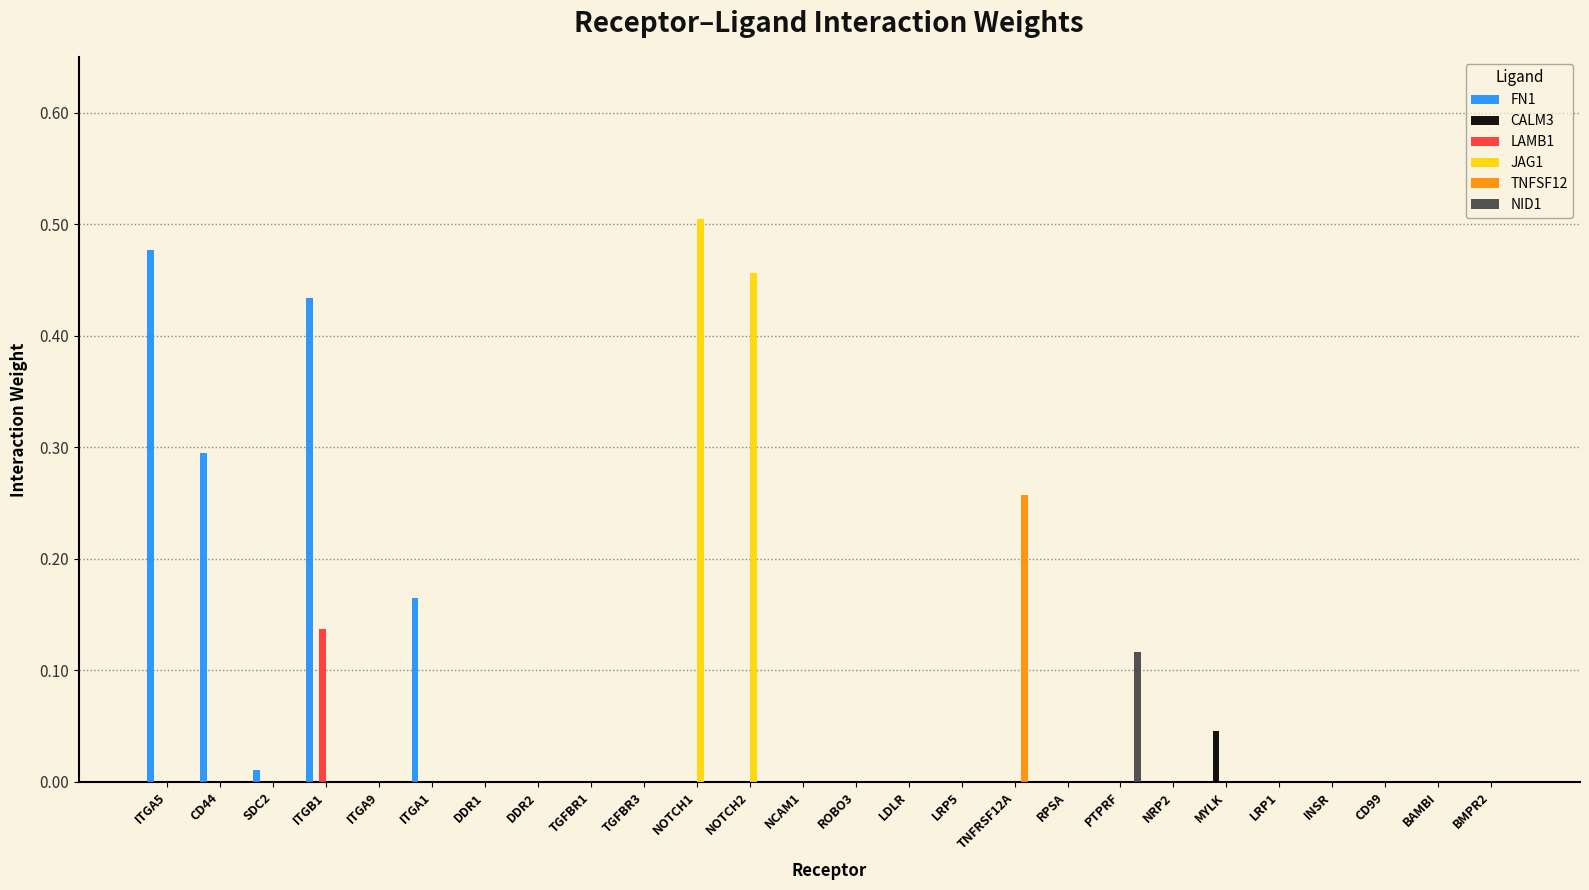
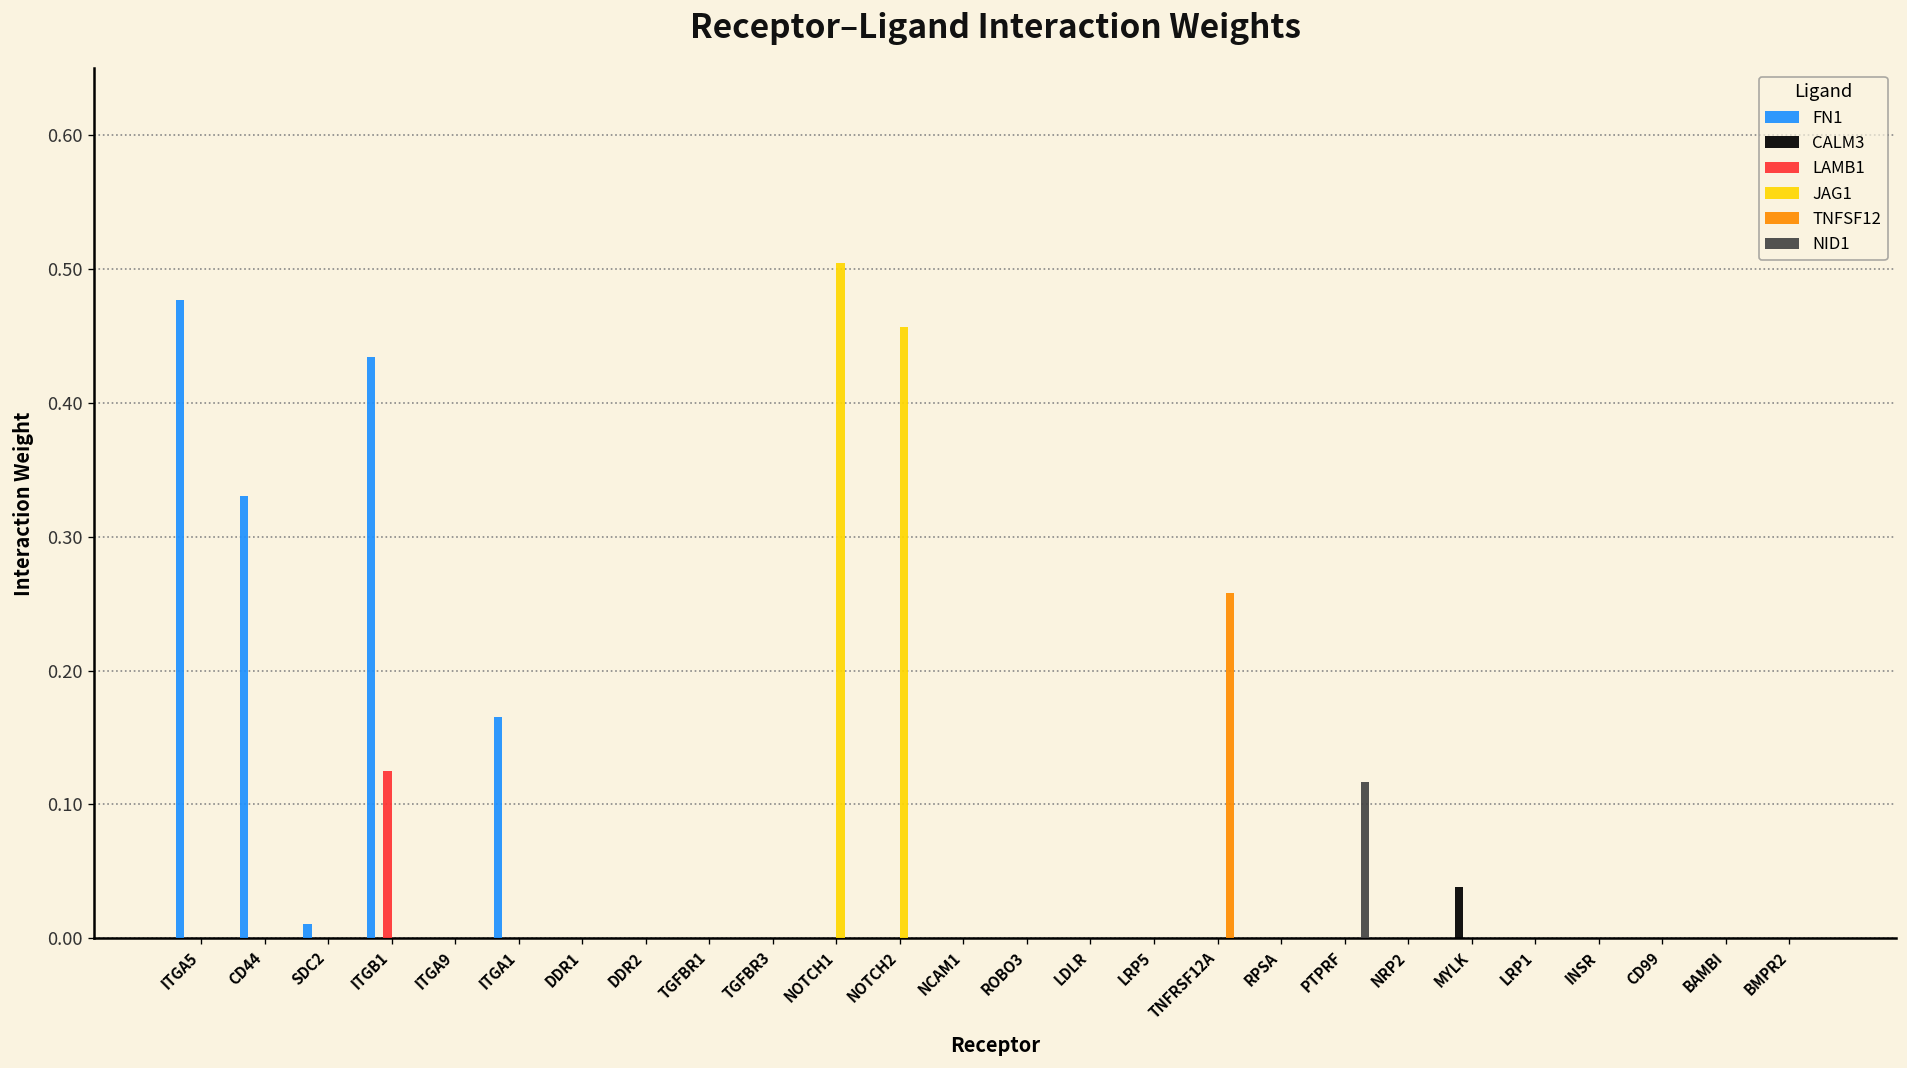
FN1, CD44: 0.295 -> 0.330
LAMB1, ITGB1: 0.137 -> 0.125
CALM3, MYLK: 0.046 -> 0.039
